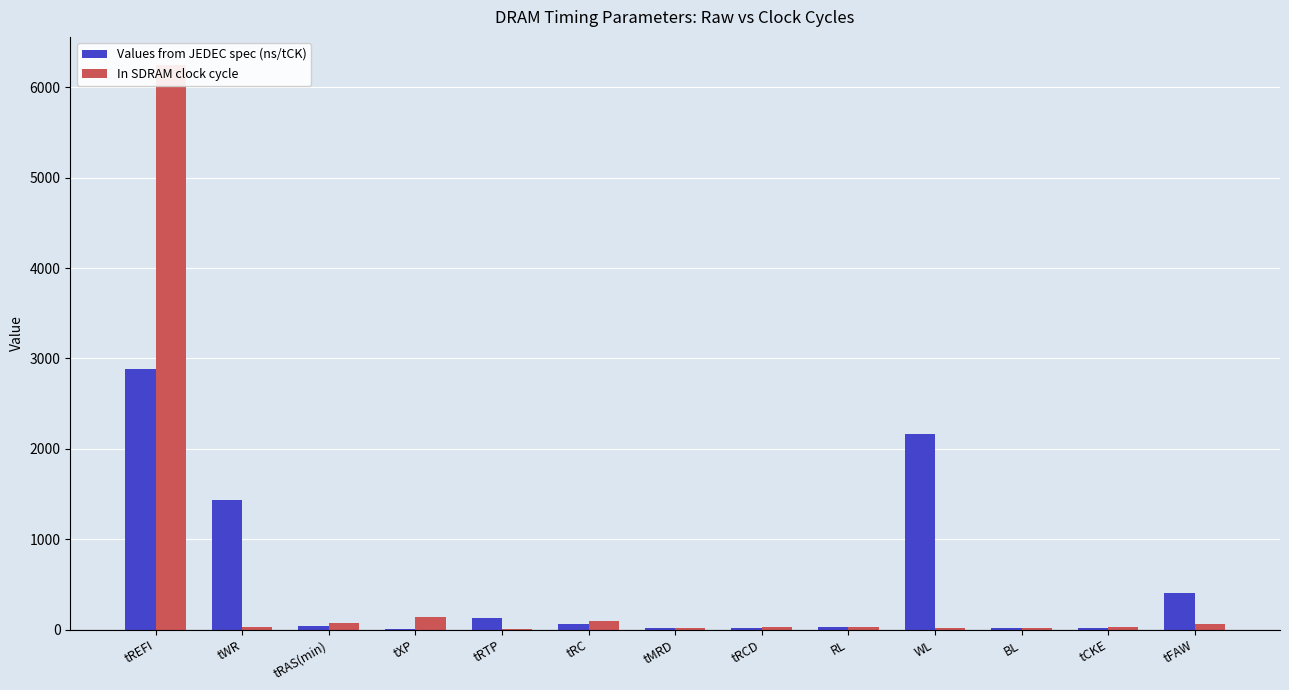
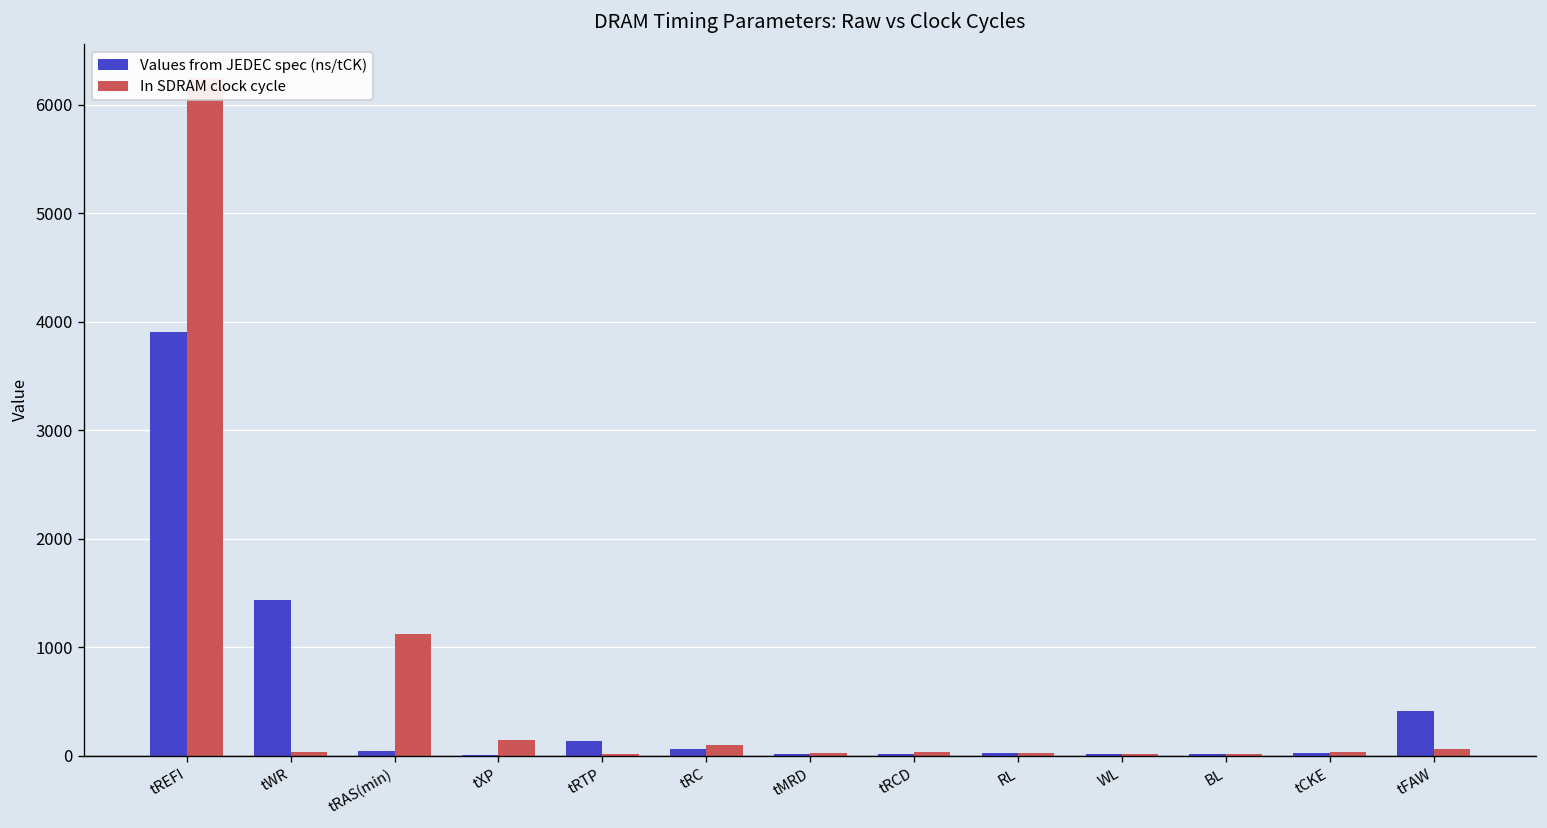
Values from JEDEC spec (ns/tCK), tREFI: 2900 -> 3900
In SDRAM clock cycle, tRAS(min): 100 -> 1100
Values from JEDEC spec (ns/tCK), WL: 2200 -> 0
